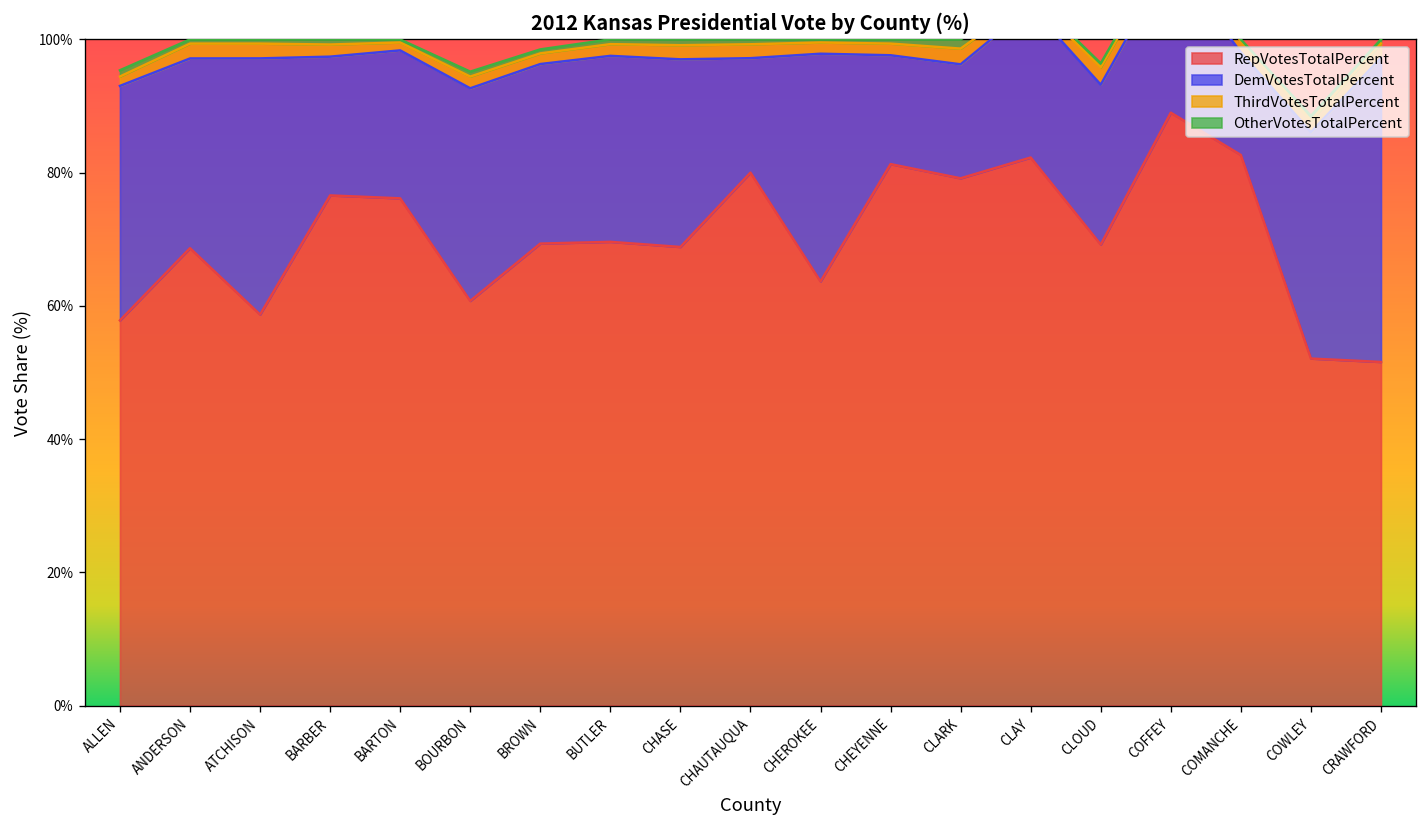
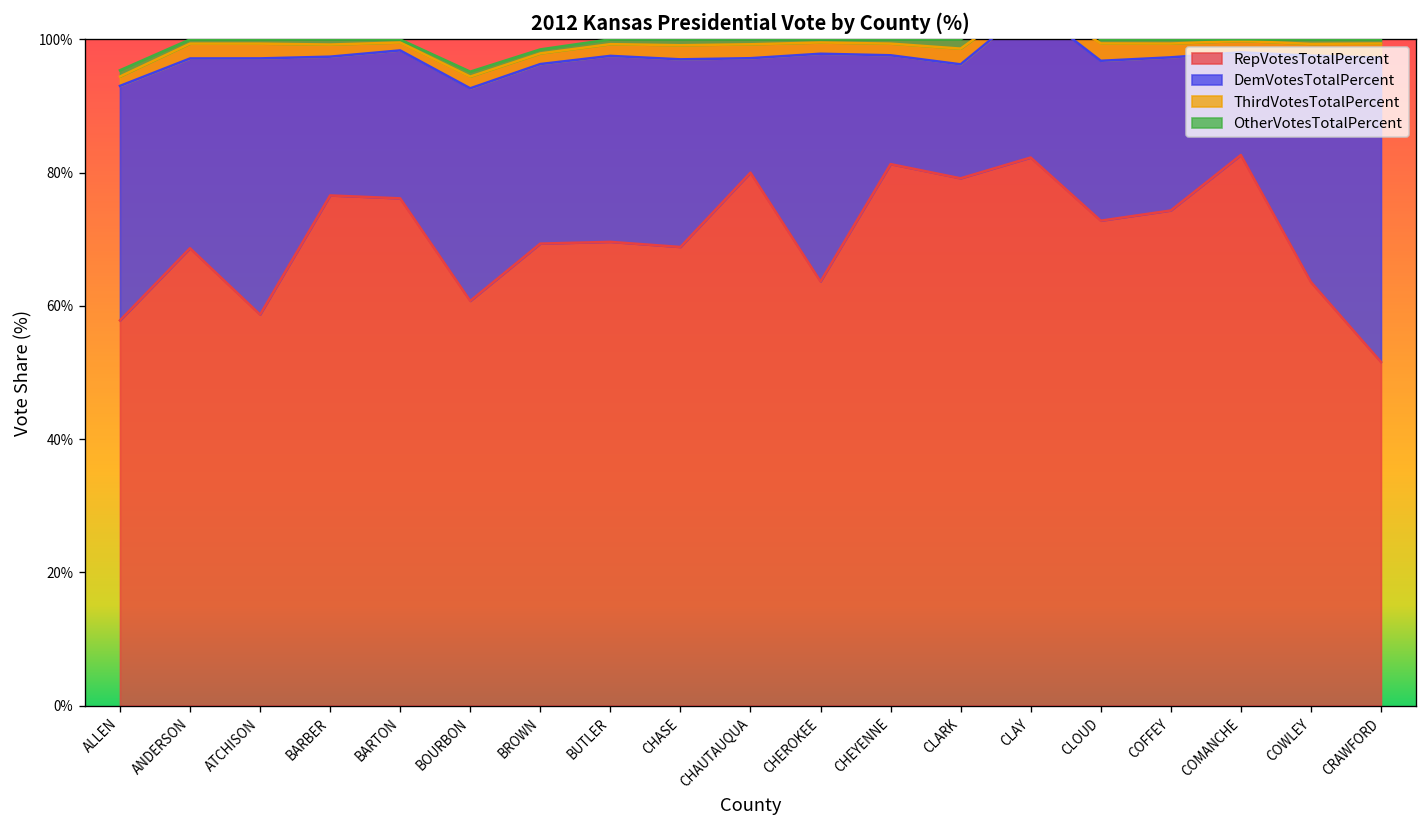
RepVotesTotalPercent, CLOUD: 69% -> 73%
RepVotesTotalPercent, COFFEY: 89% -> 74%
RepVotesTotalPercent, COWLEY: 52% -> 64%
